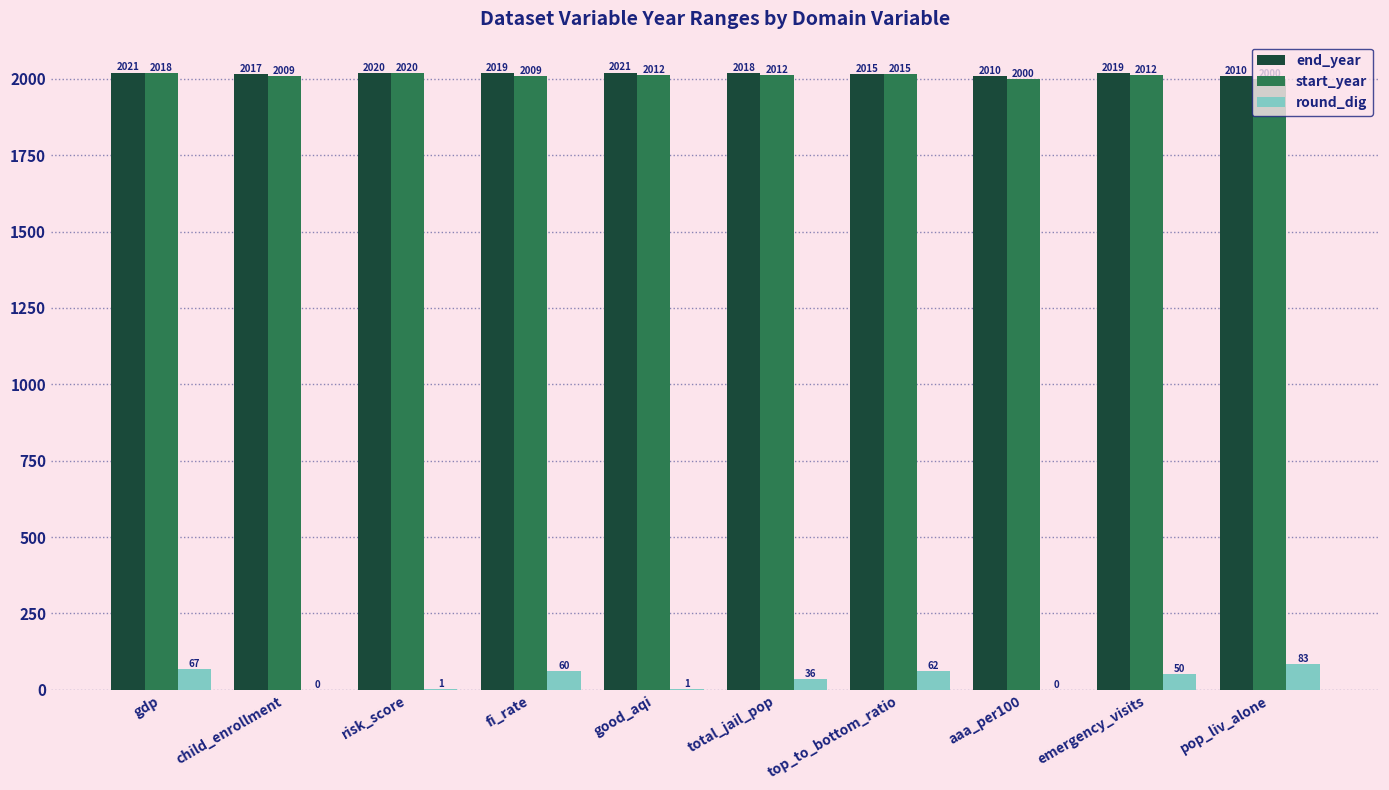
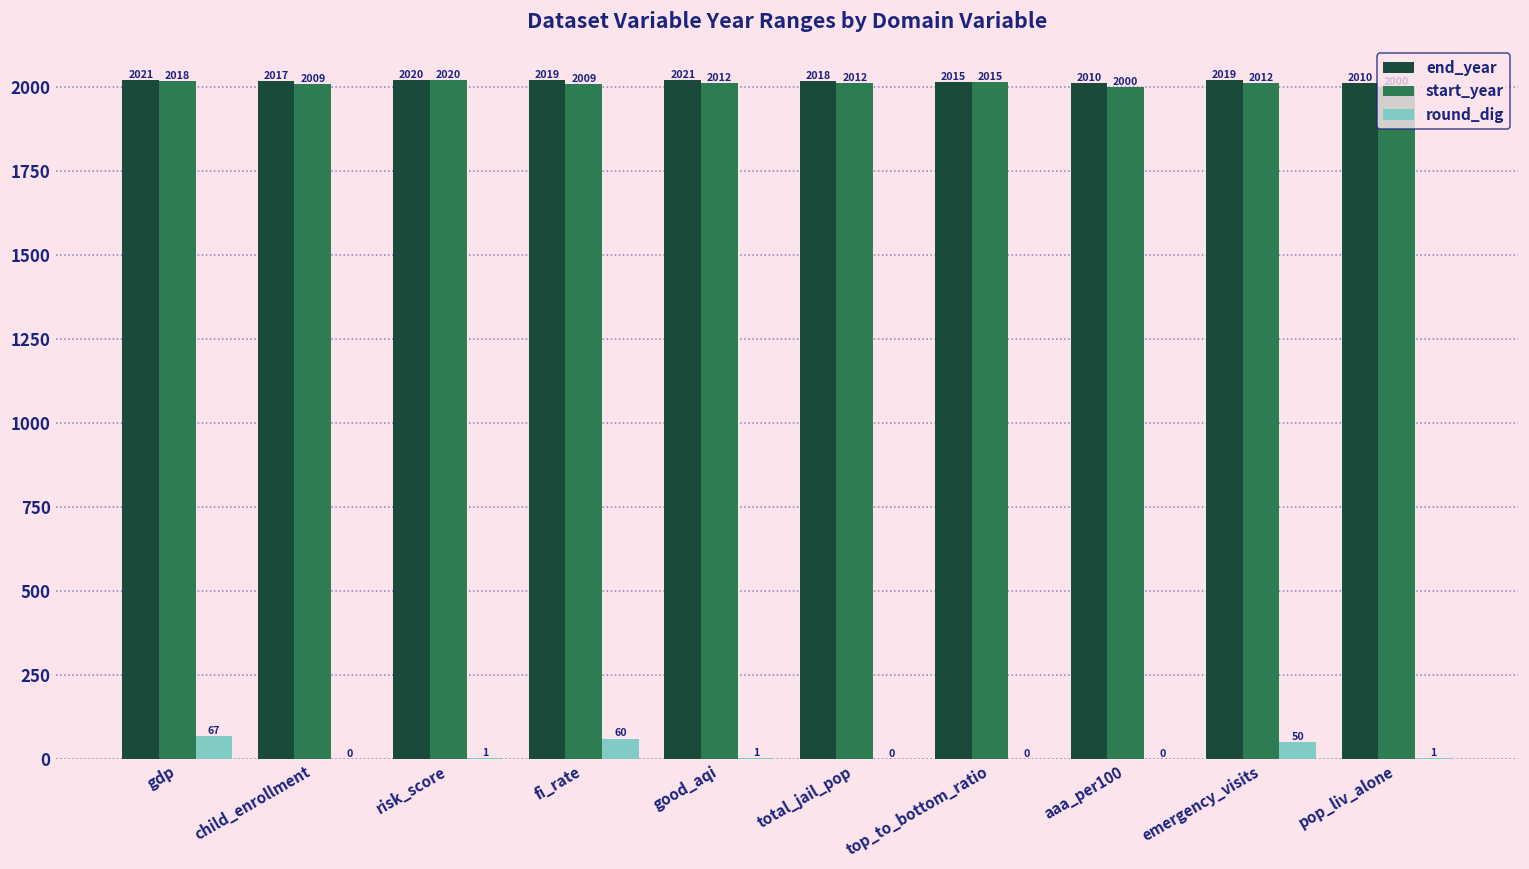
round_dig, total_jail_pop: 36 -> 0
round_dig, top_to_bottom_ratio: 62 -> 0
round_dig, pop_liv_alone: 83 -> 1
